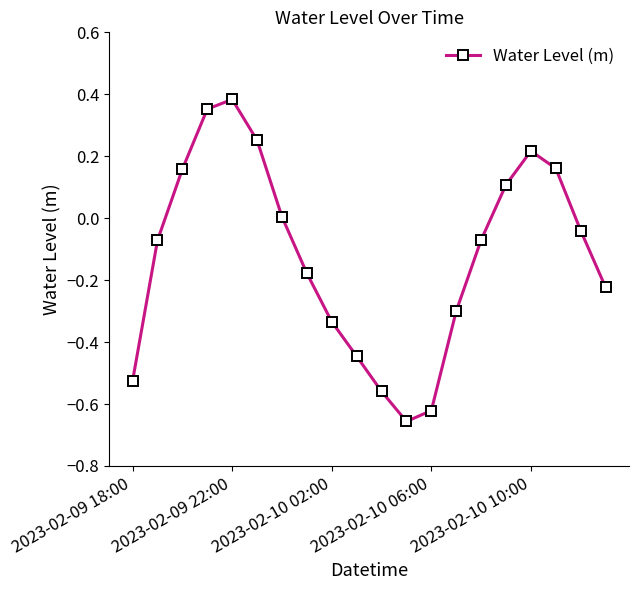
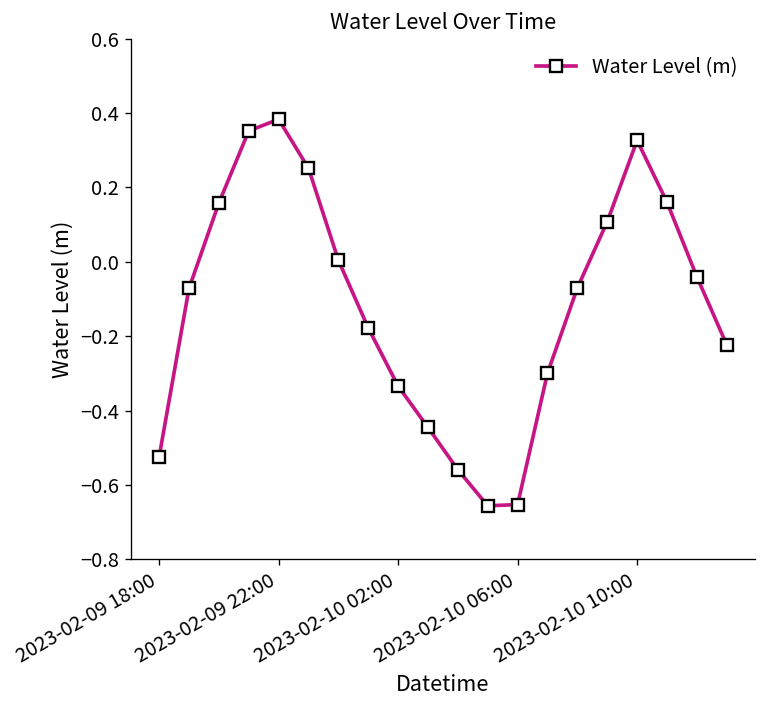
2023-02-10 06:00: -0.62 -> -0.65
2023-02-10 10:00: 0.22 -> 0.33
